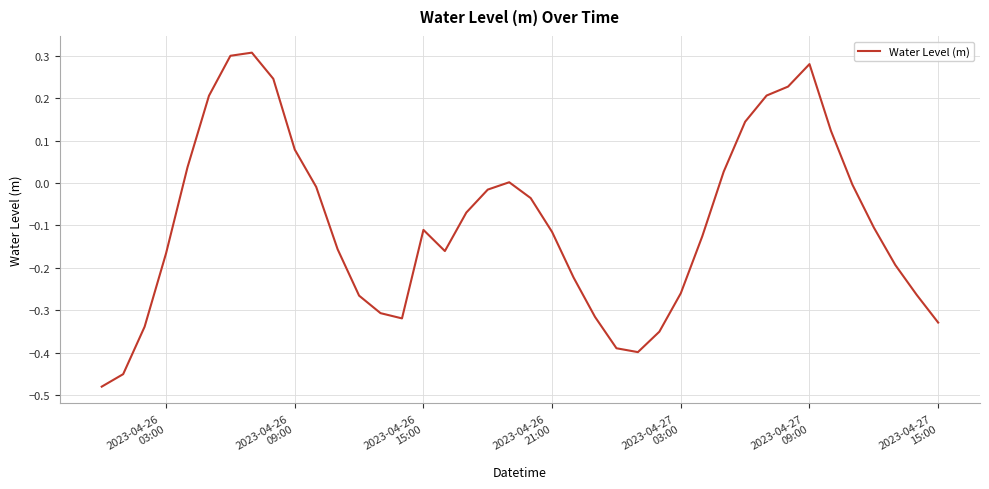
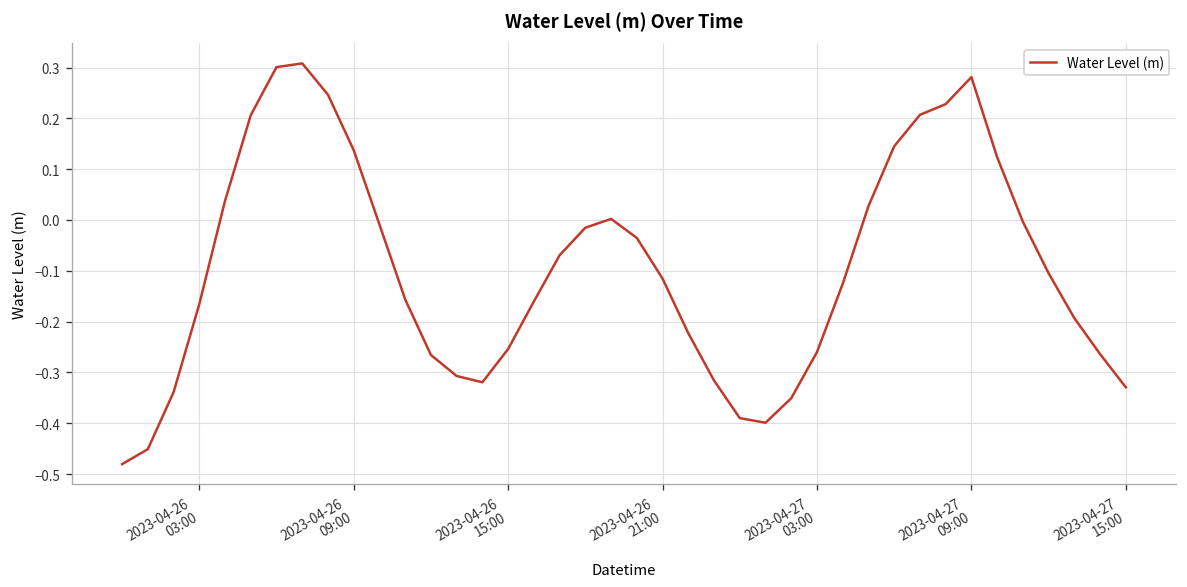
2023-04-26 09:00: 0.08 -> 0.14
2023-04-26 15:00: -0.11 -> -0.25
